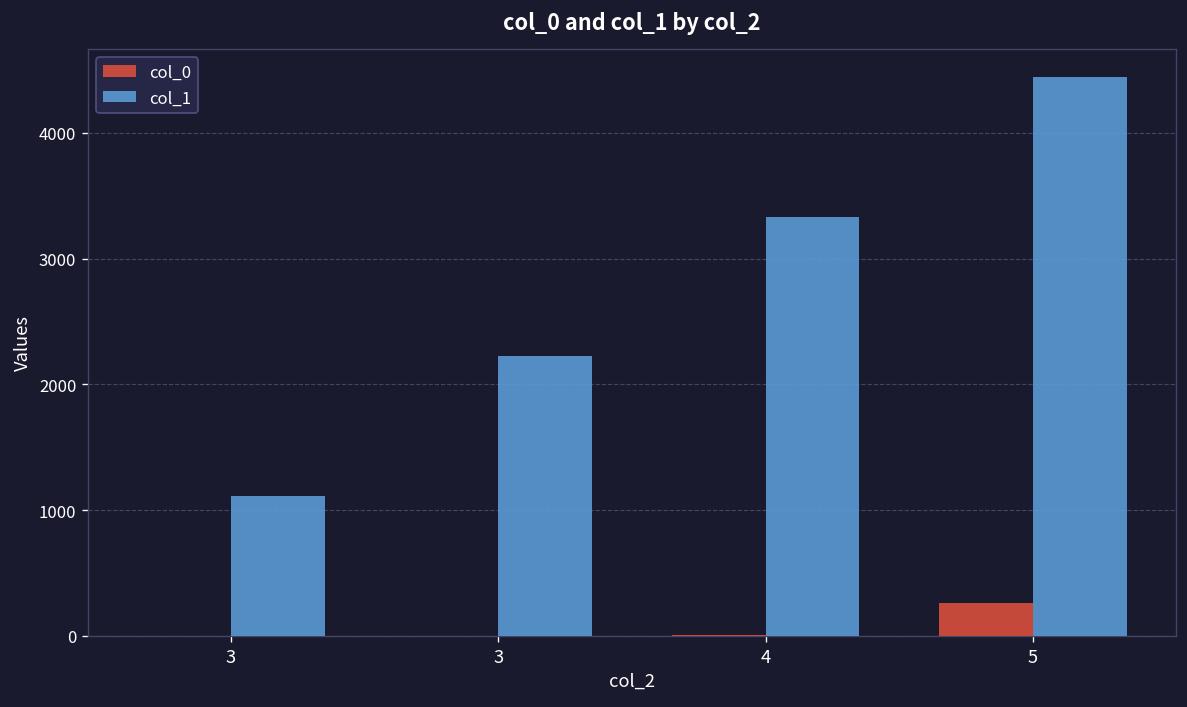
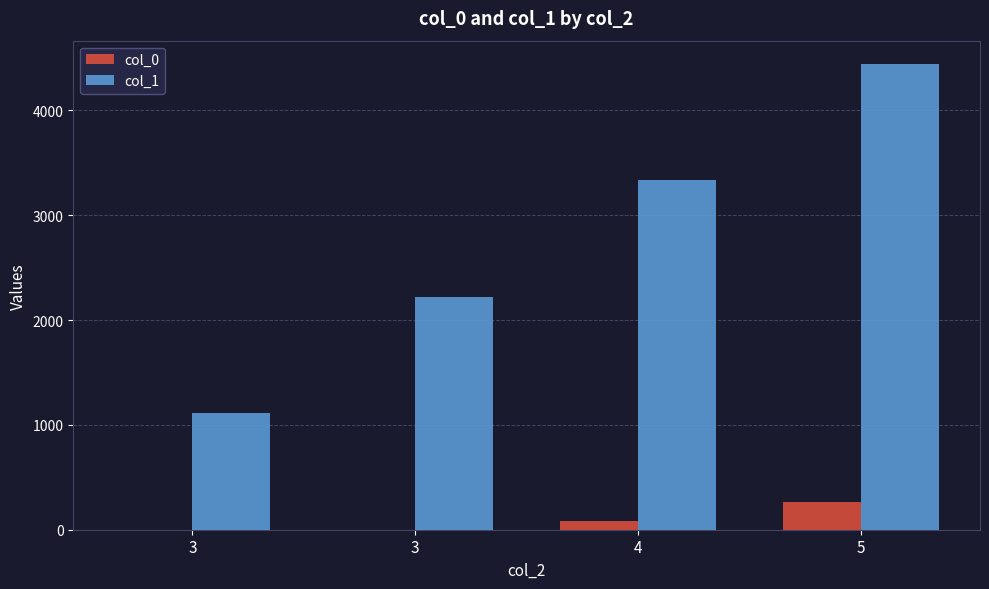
col_0, 4: 0 -> 80
